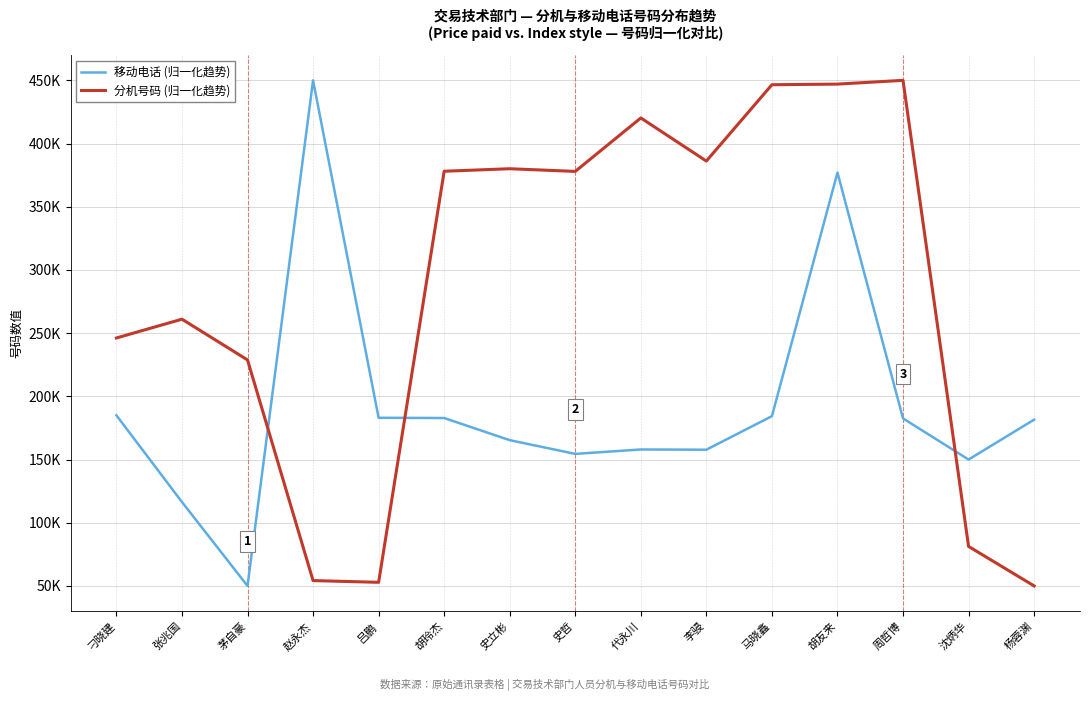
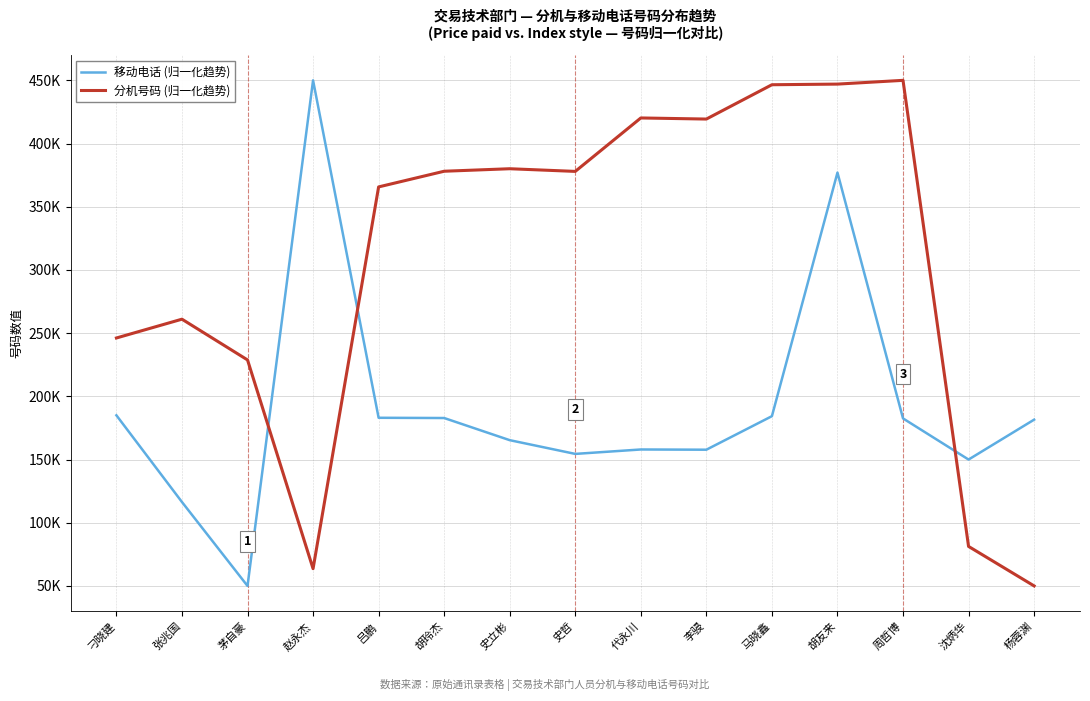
分机号码 (归一化趋势), 赵永杰: 54000 -> 64000
分机号码 (归一化趋势), 吕鹏: 53000 -> 366000
分机号码 (归一化趋势), 李骎: 386000 -> 419000
